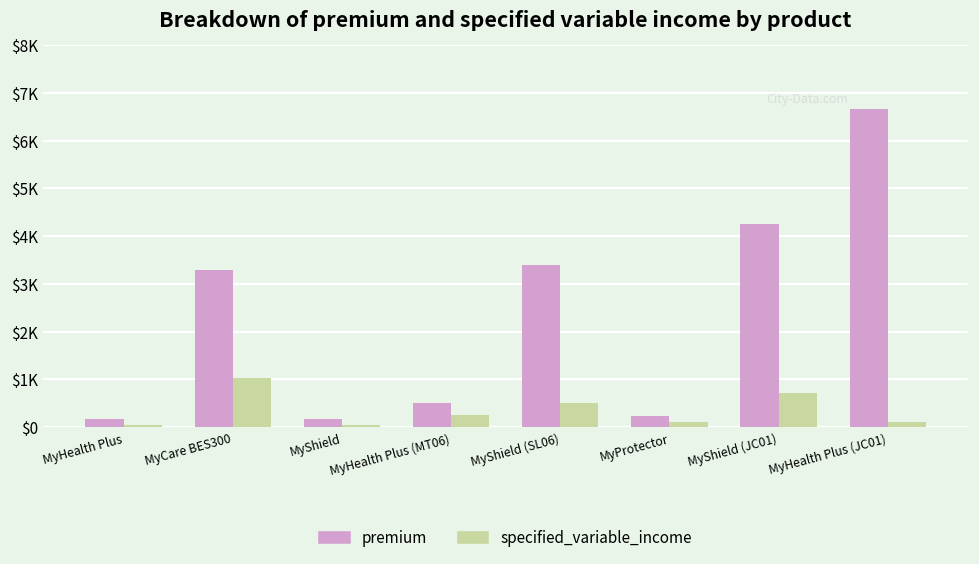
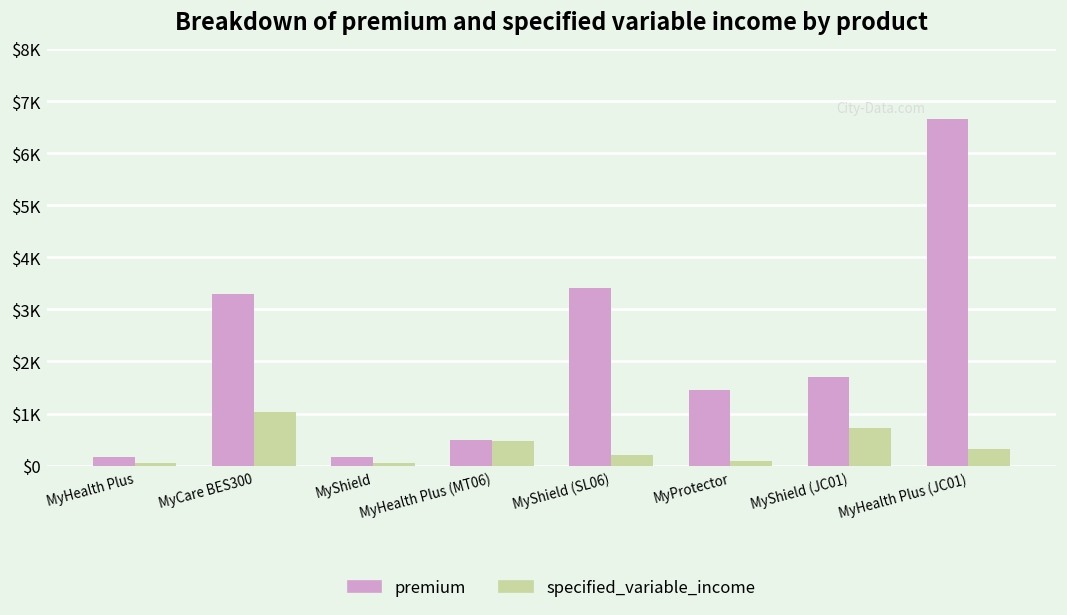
specified_variable_income, MyHealth Plus (MT06): $300 -> $500
specified_variable_income, MyShield (SL06): $500 -> $200
premium, MyProtector: $200 -> $1500
premium, MyShield (JC01): $4200 -> $1700
specified_variable_income, MyHealth Plus (JC01): $100 -> $300
